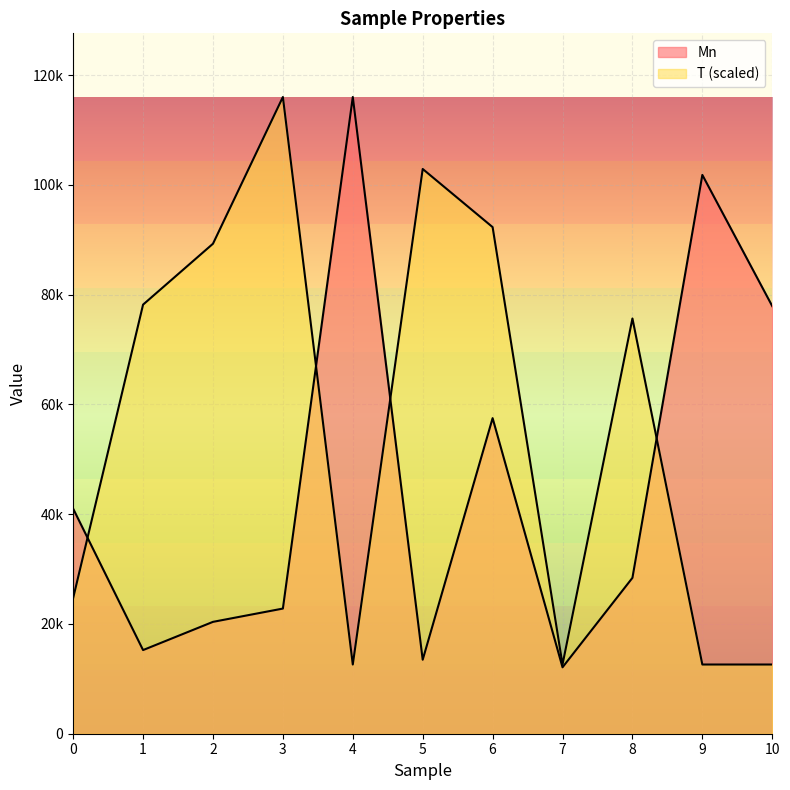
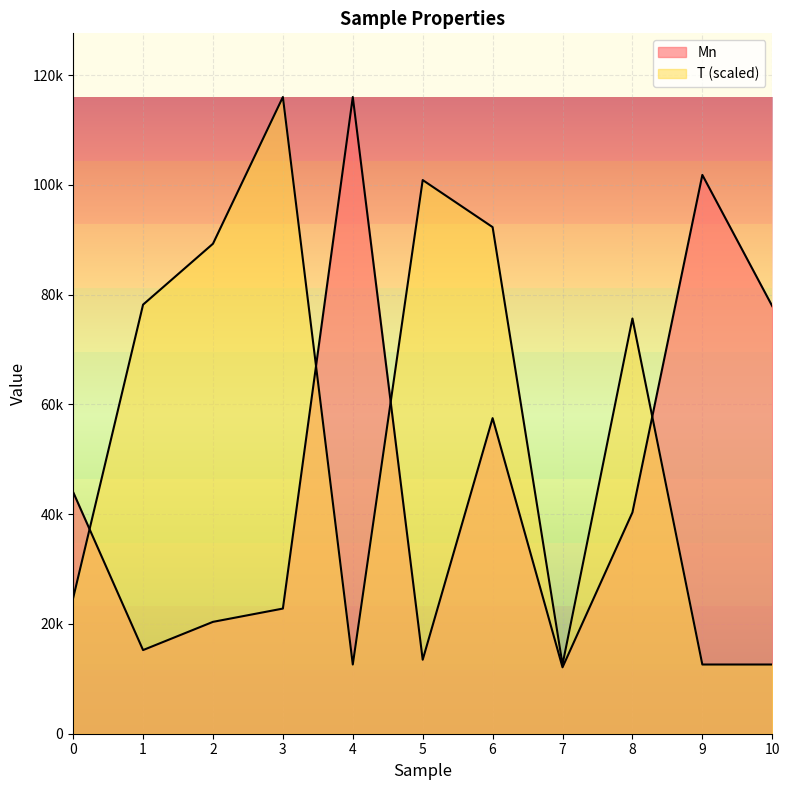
Mn, 0: 41000 -> 44000
T (scaled), 5: 103000 -> 101000
Mn, 8: 28000 -> 40000
